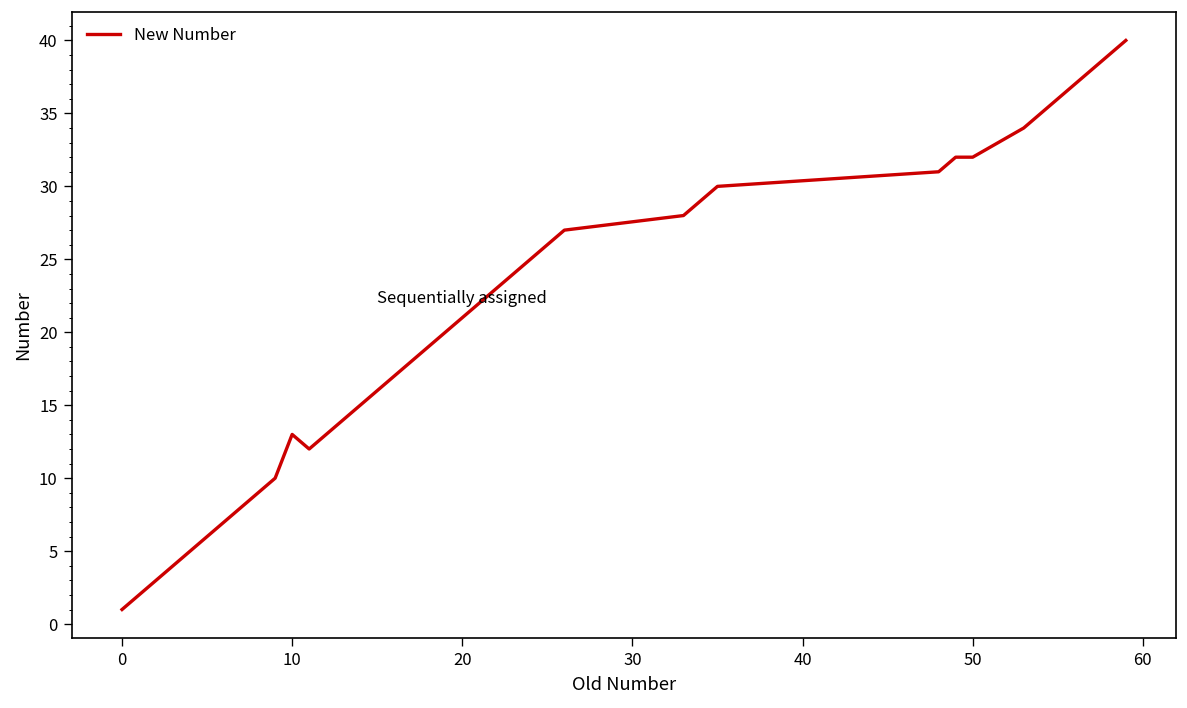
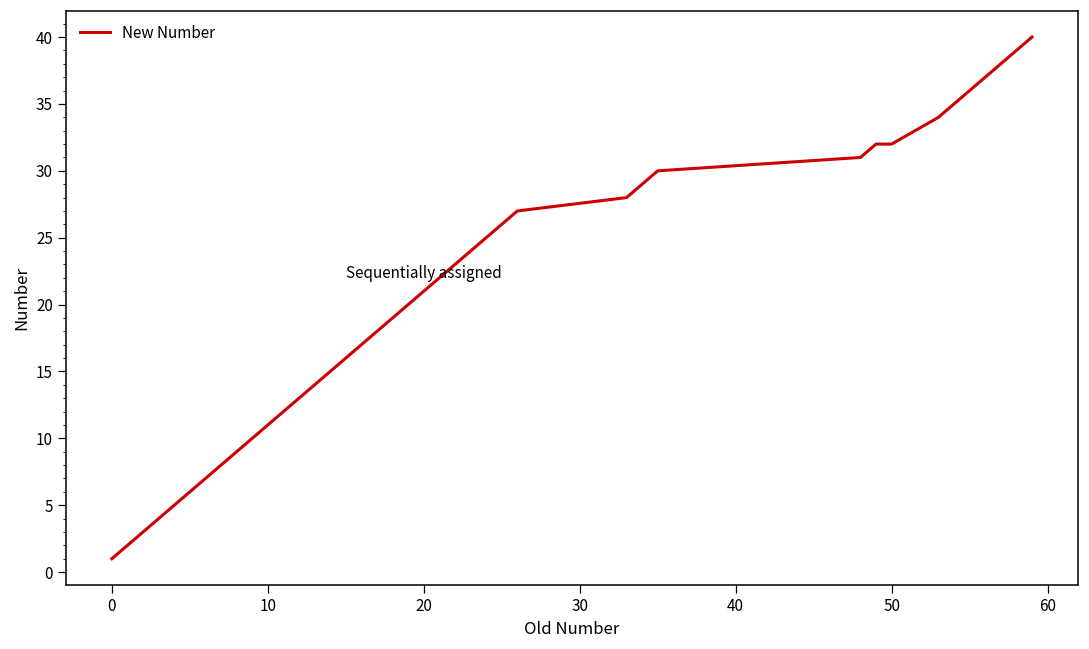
10: 13 -> 11
